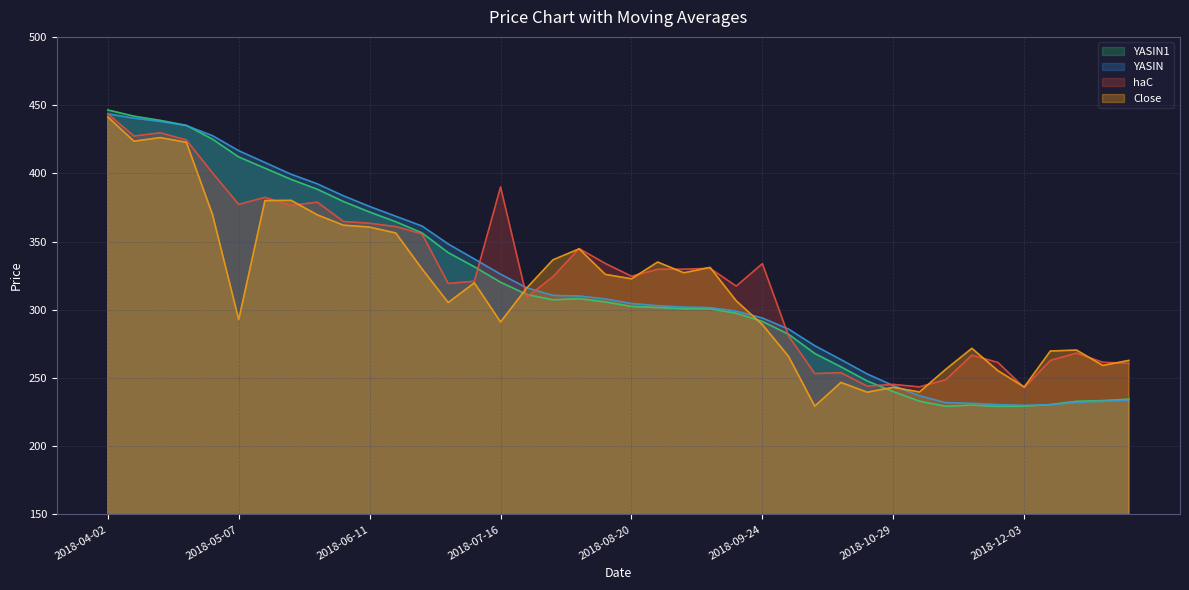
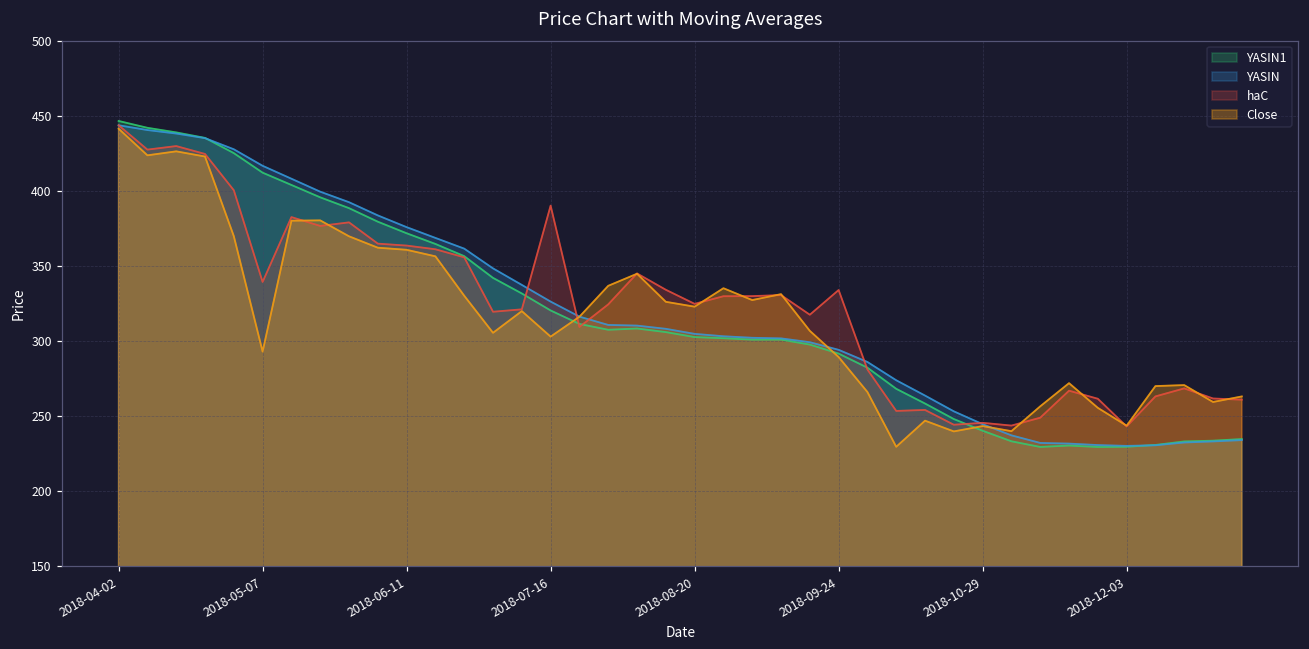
haC, 2018-05-07: 377 -> 339
Close, 2018-07-16: 291 -> 303
